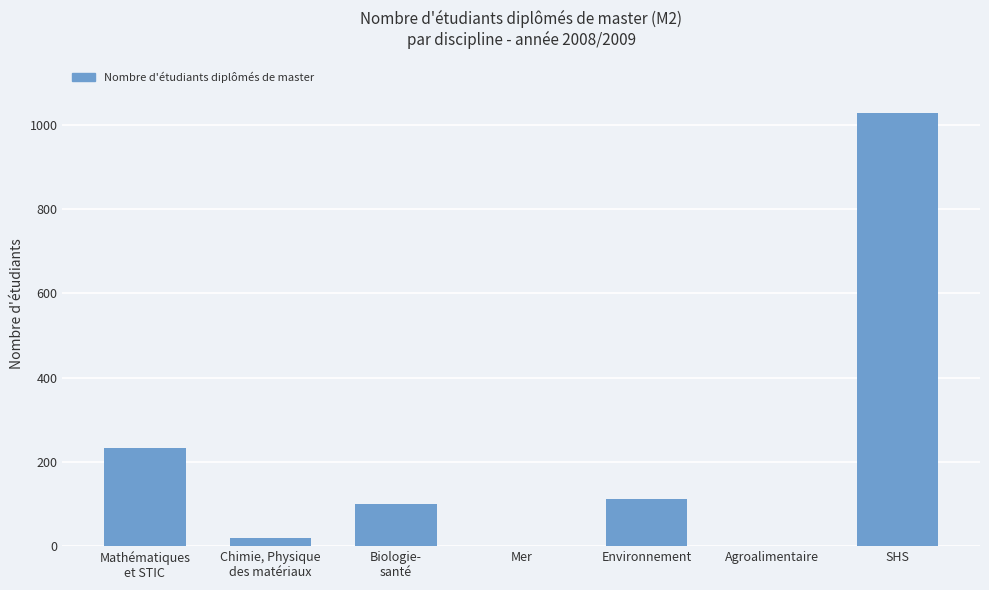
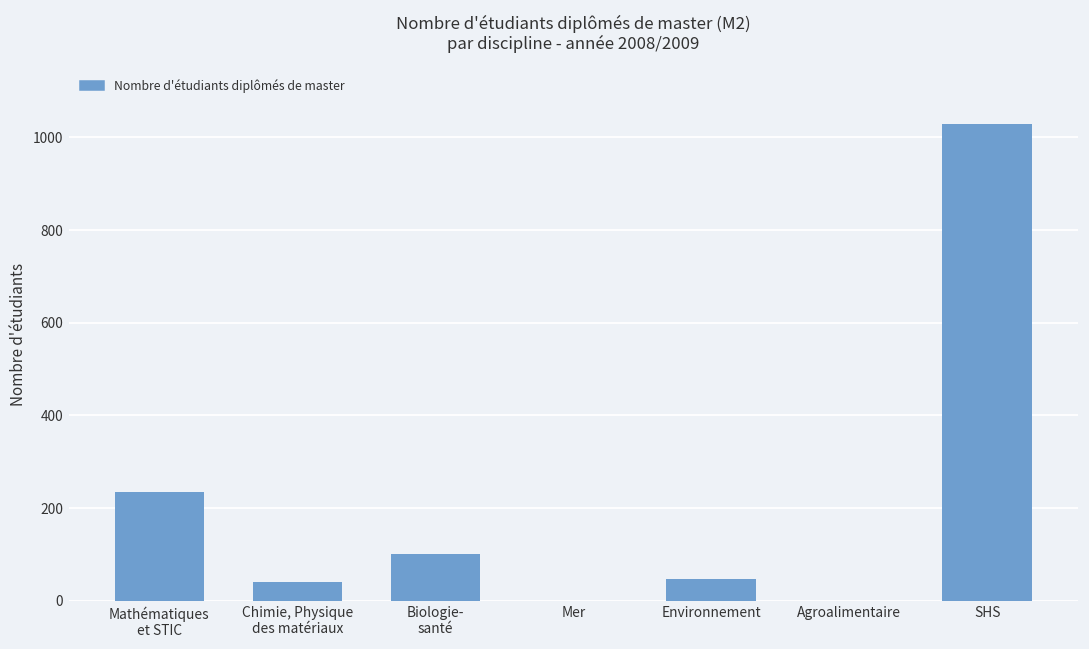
Chimie, Physique des matériaux: 20 -> 40
Environnement: 110 -> 50
